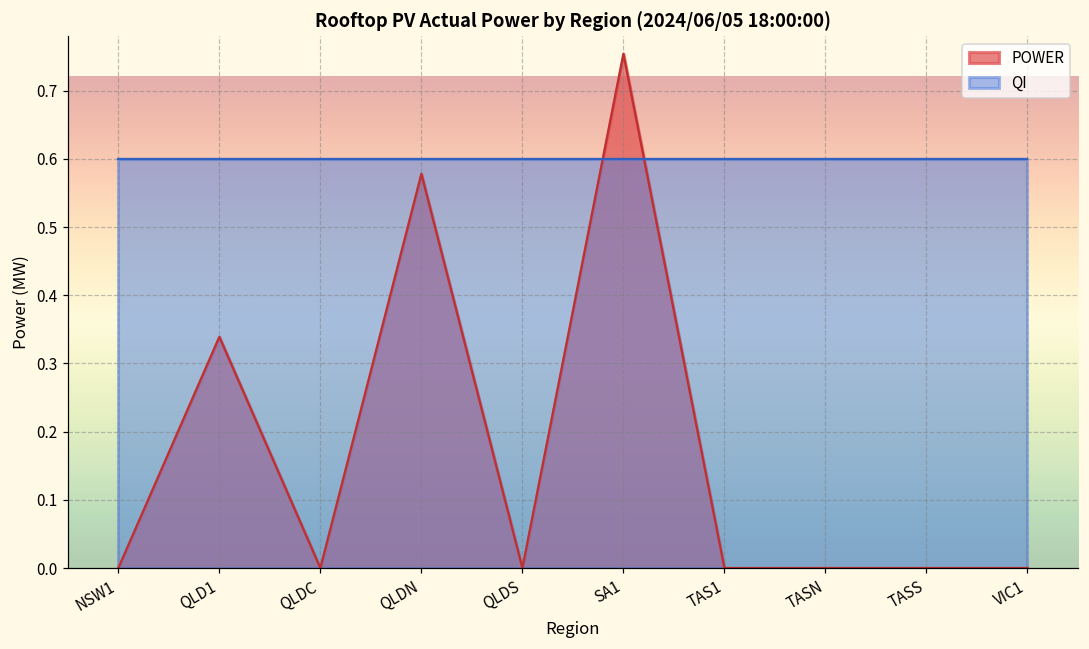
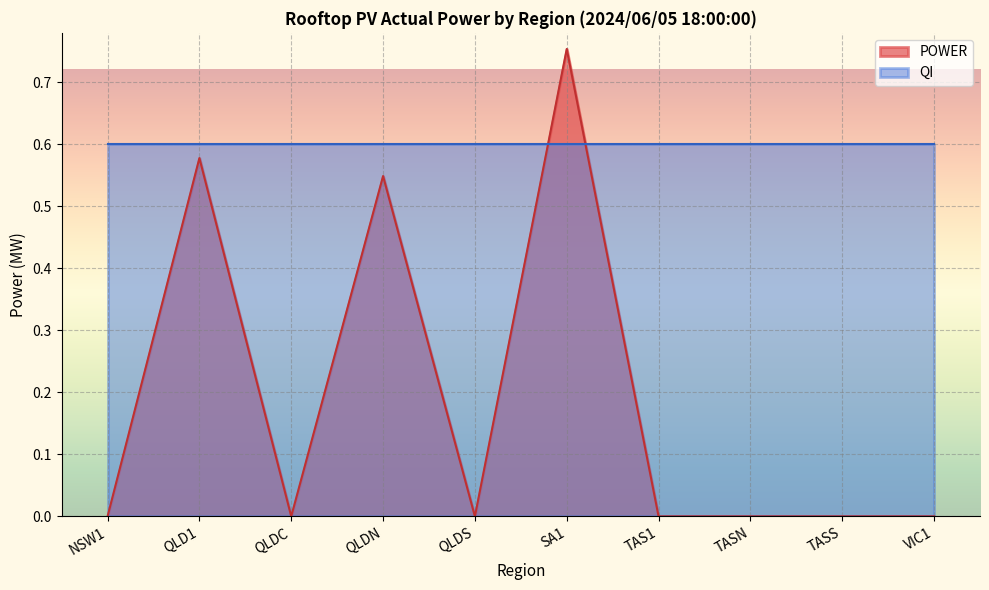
POWER, QLD1: 0.34 -> 0.58
POWER, QLDN: 0.58 -> 0.55
